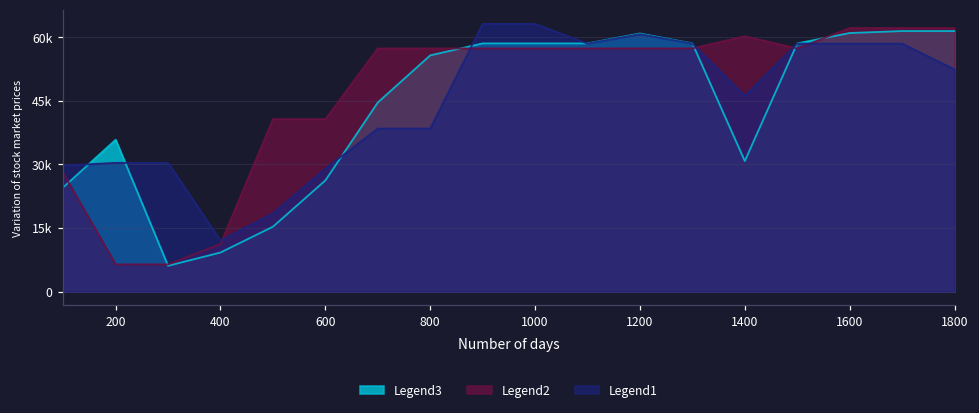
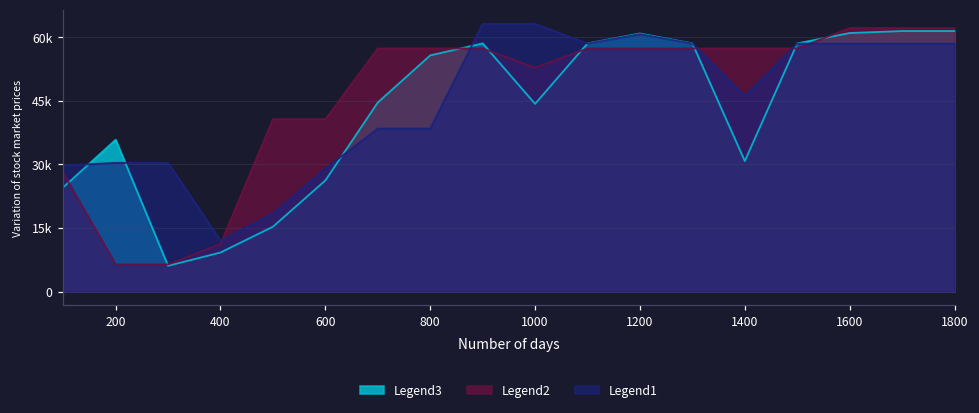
Legend3, 1000: 58000 -> 44000
Legend2, 1000: 57000 -> 53000
Legend2, 1400: 60000 -> 57000
Legend1, 1800: 52000 -> 58000
